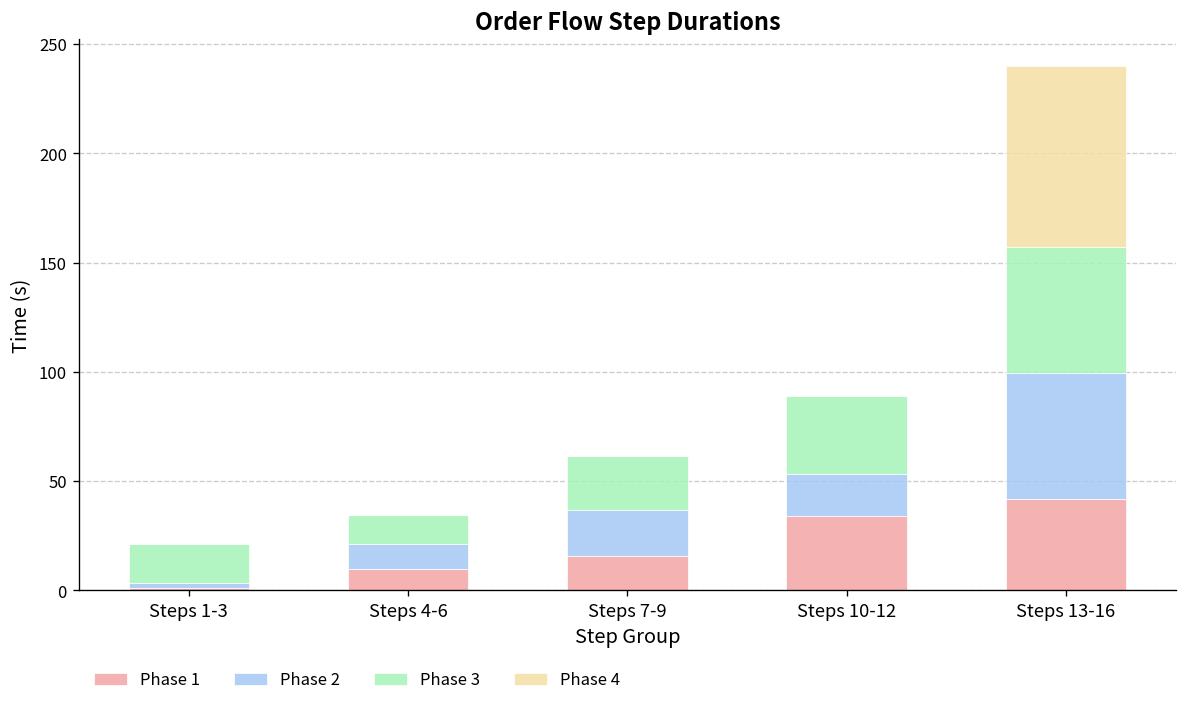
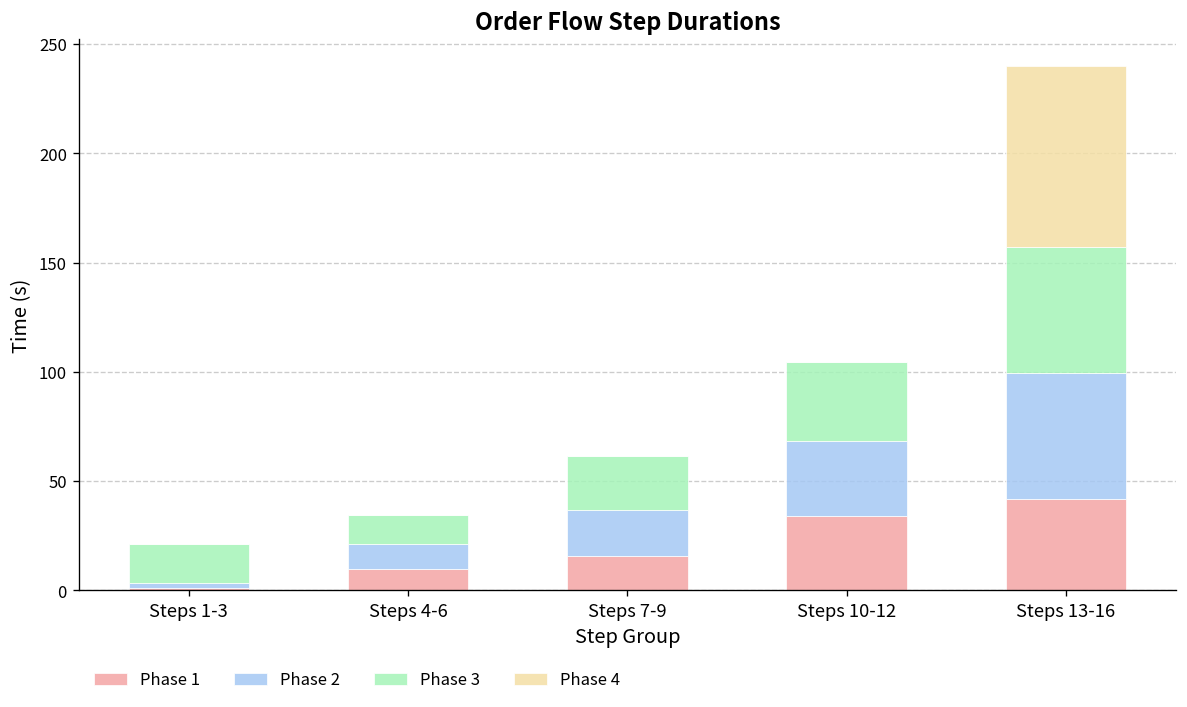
Phase 2, Steps 10-12: 19 -> 34
